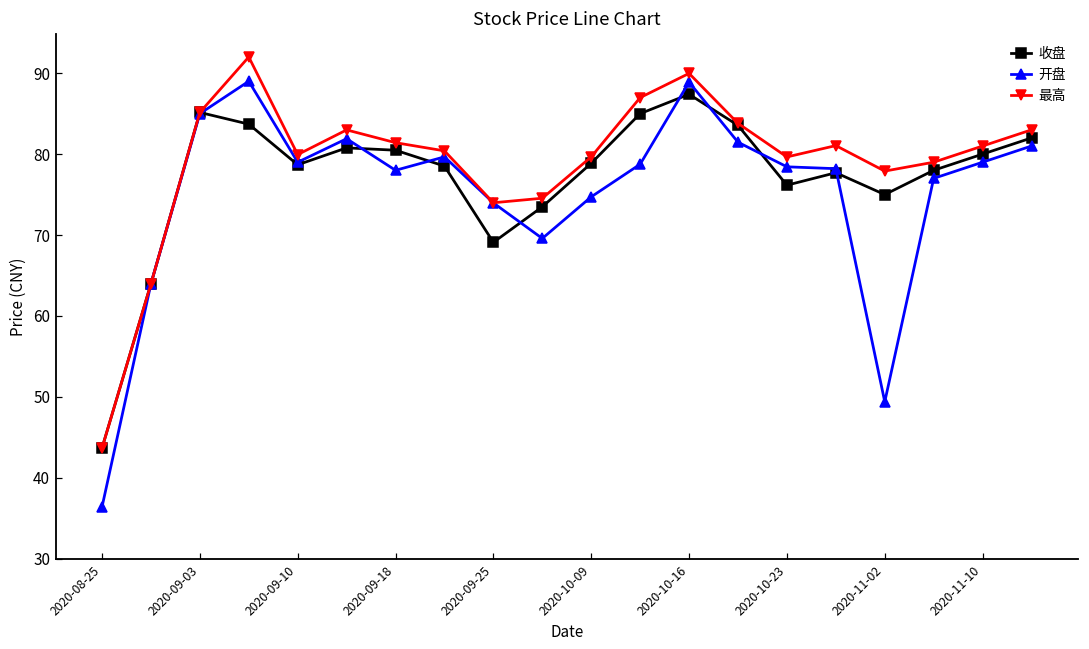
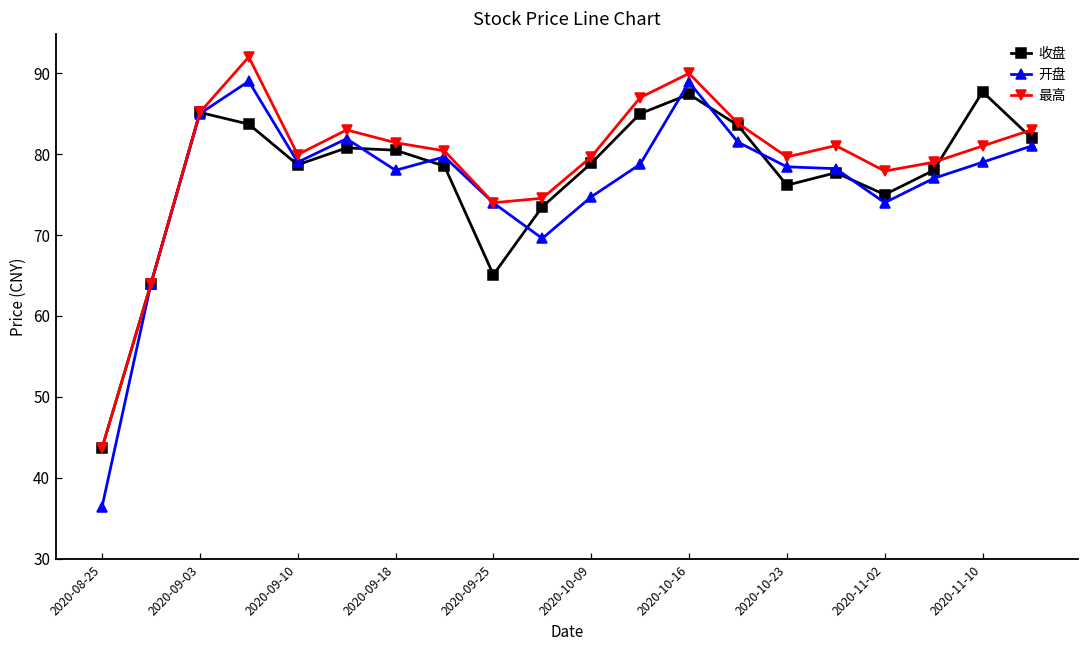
收盘, 2020-09-25: 69 -> 65
开盘, 2020-11-02: 49 -> 74
收盘, 2020-11-10: 80 -> 88
